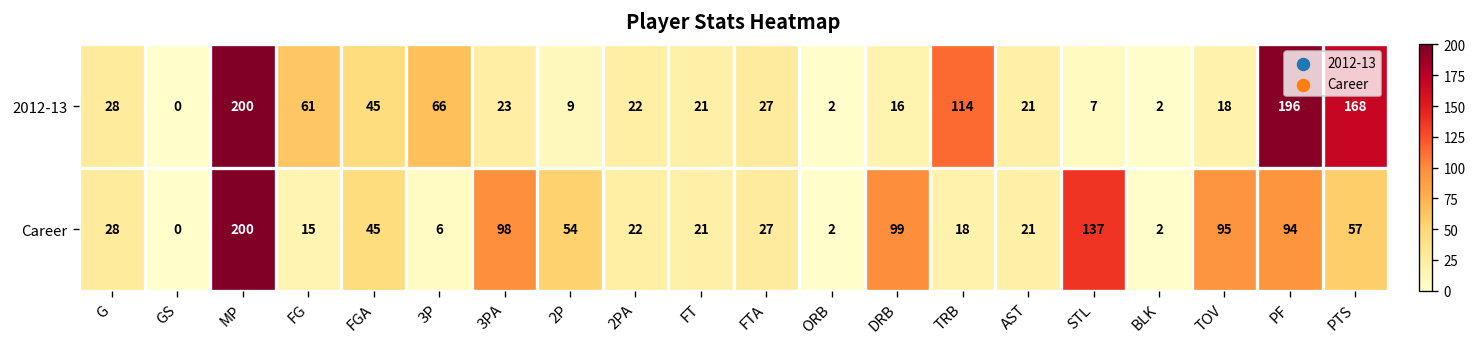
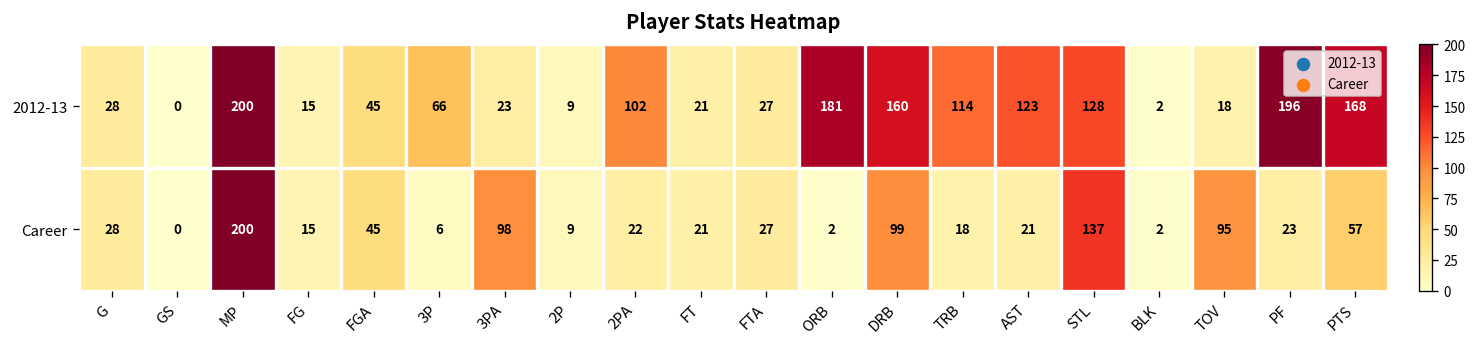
2012-13, FG: 61 -> 15
2012-13, 2PA: 22 -> 102
2012-13, ORB: 2 -> 181
2012-13, DRB: 16 -> 160
2012-13, AST: 21 -> 123
2012-13, STL: 7 -> 128
Career, 2P: 54 -> 9
Career, PF: 94 -> 23
